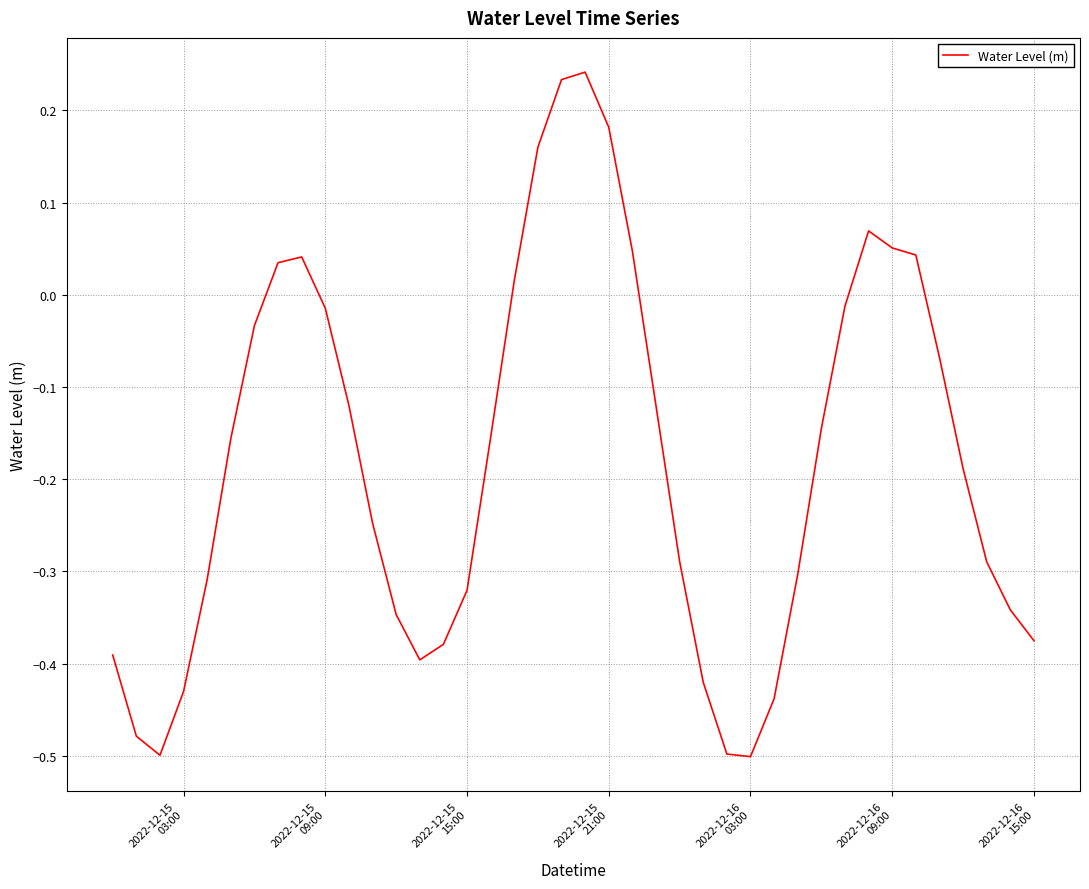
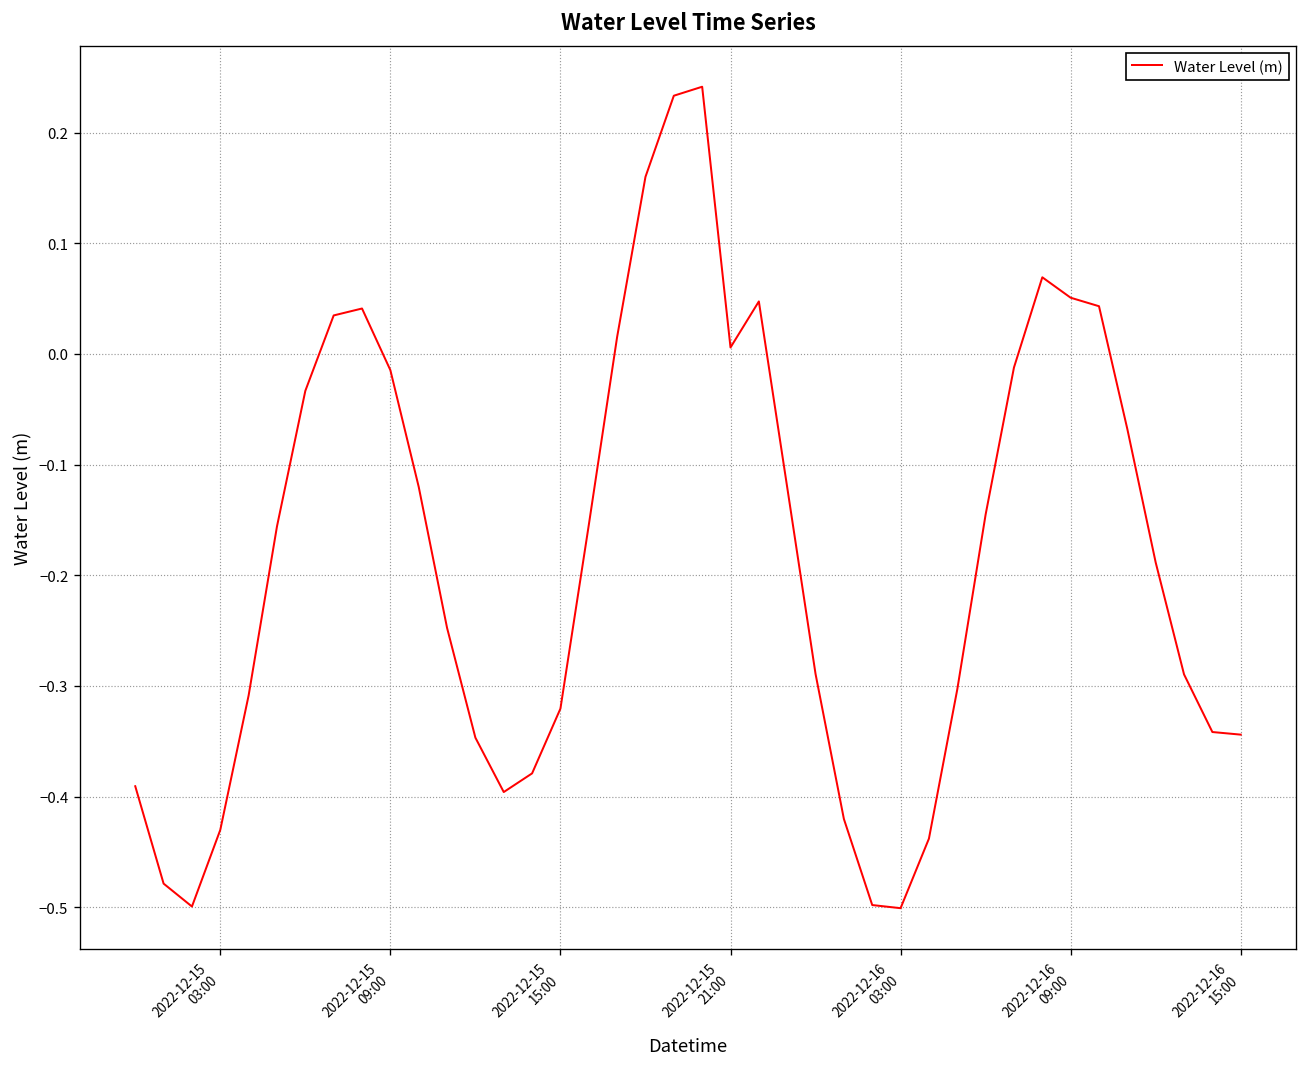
2022-12-15 21:00: 0.18 -> 0.01
2022-12-16 15:00: -0.38 -> -0.34
